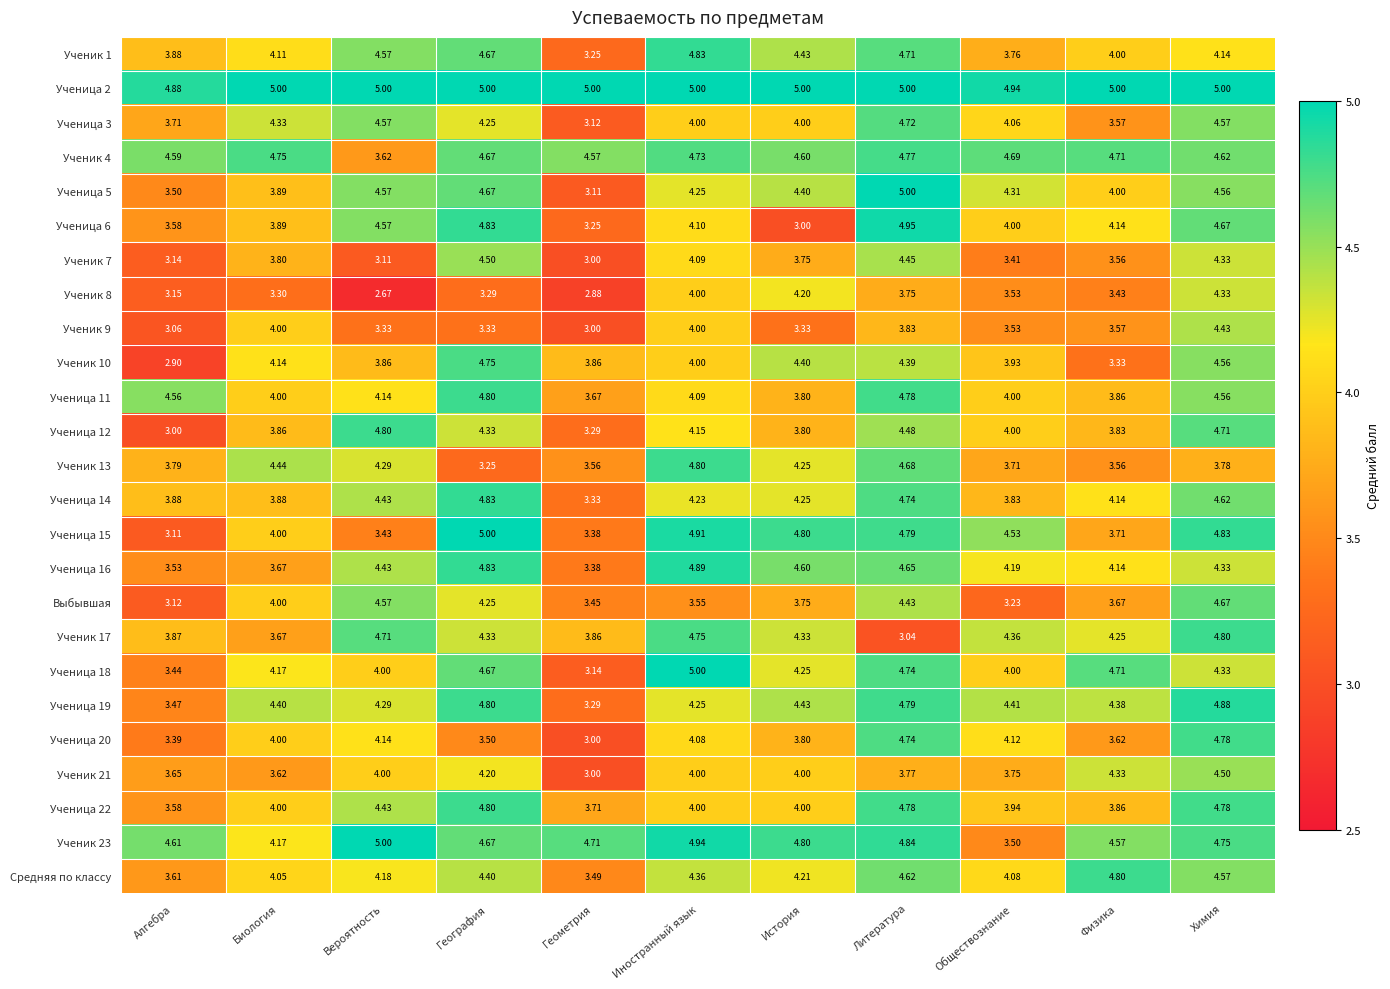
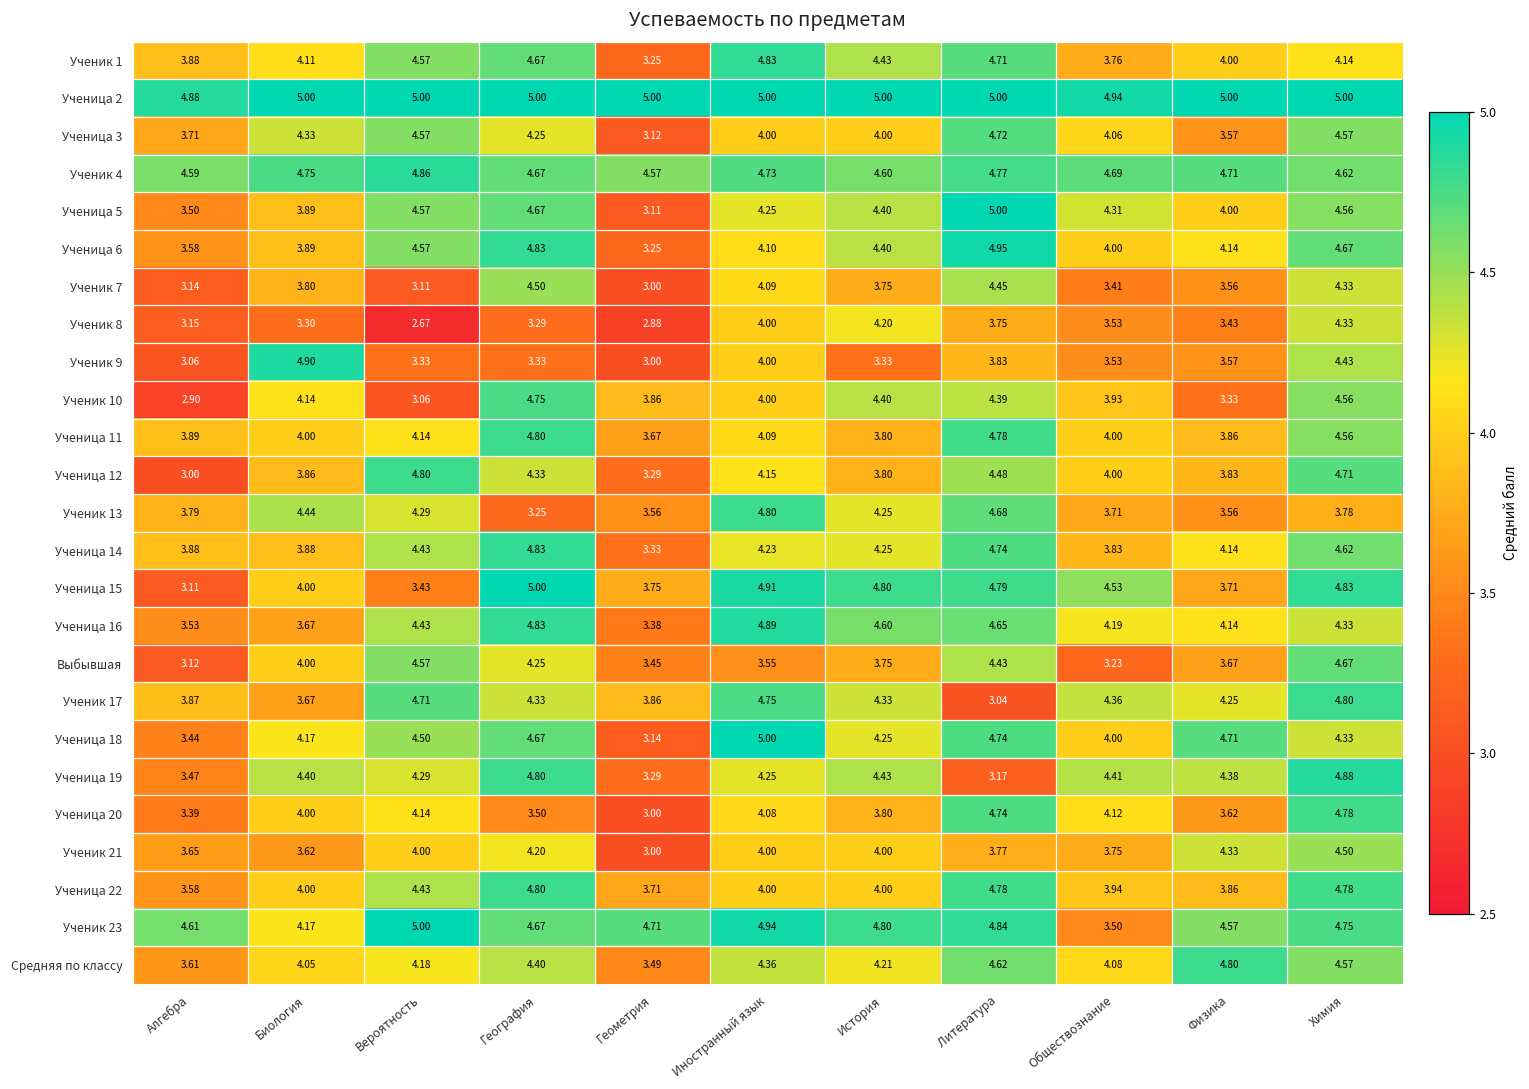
Ученик 4, Вероятность: 3.62 -> 4.86
Ученица 6, История: 3.00 -> 4.40
Ученик 9, Биология: 4.00 -> 4.90
Ученик 10, Вероятность: 3.86 -> 3.06
Ученица 11, Алгебра: 4.56 -> 3.89
Ученица 15, Геометрия: 3.38 -> 3.75
Ученица 18, Вероятность: 4.00 -> 4.50
Ученица 19, Литература: 4.79 -> 3.17
